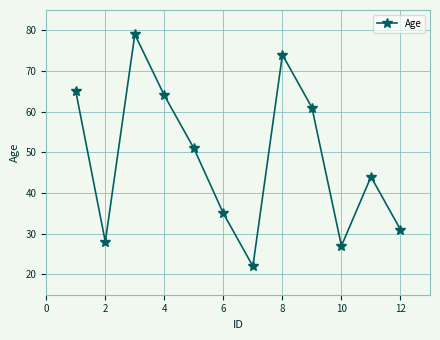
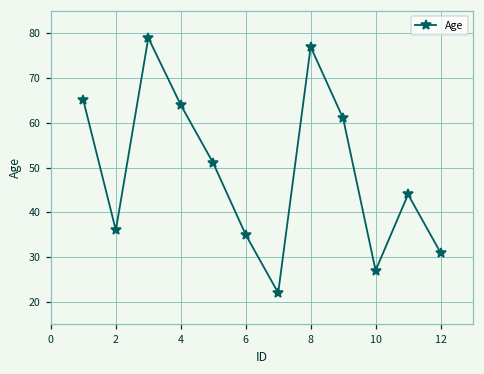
2: 28 -> 36
8: 74 -> 77
